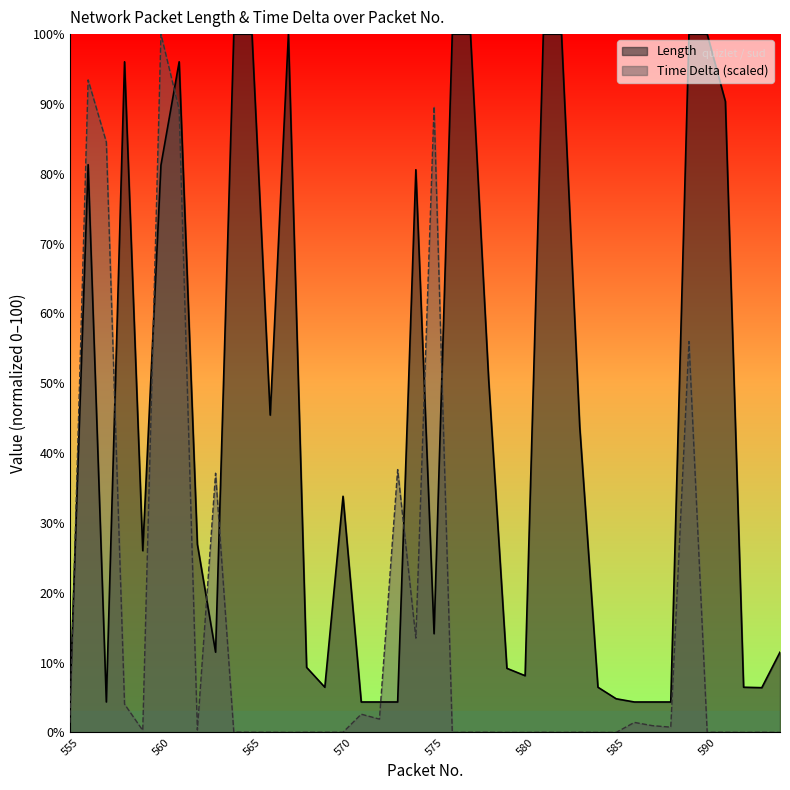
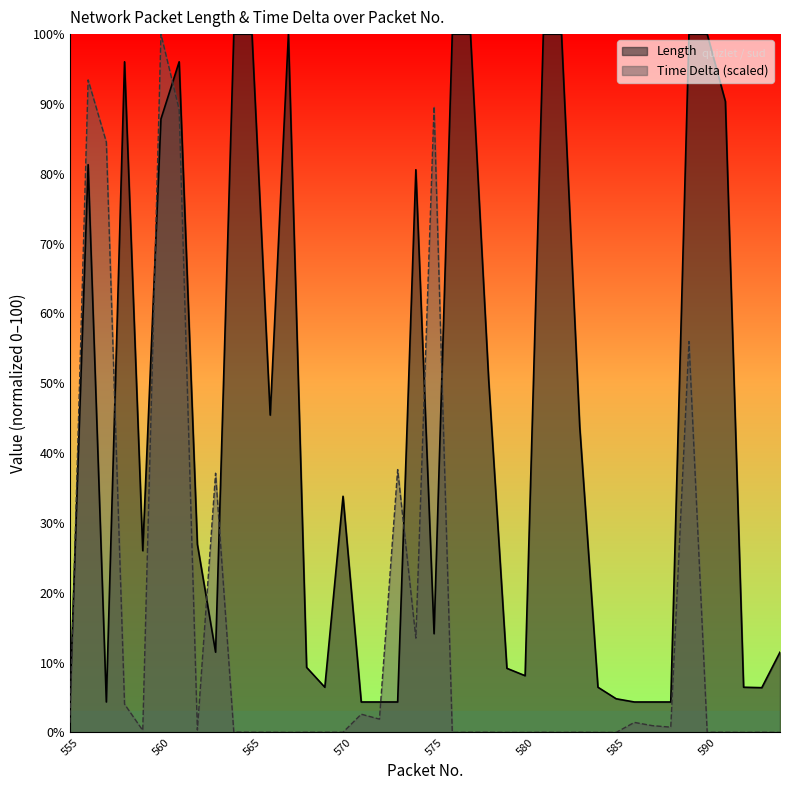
Length, 560: 81% -> 88%
